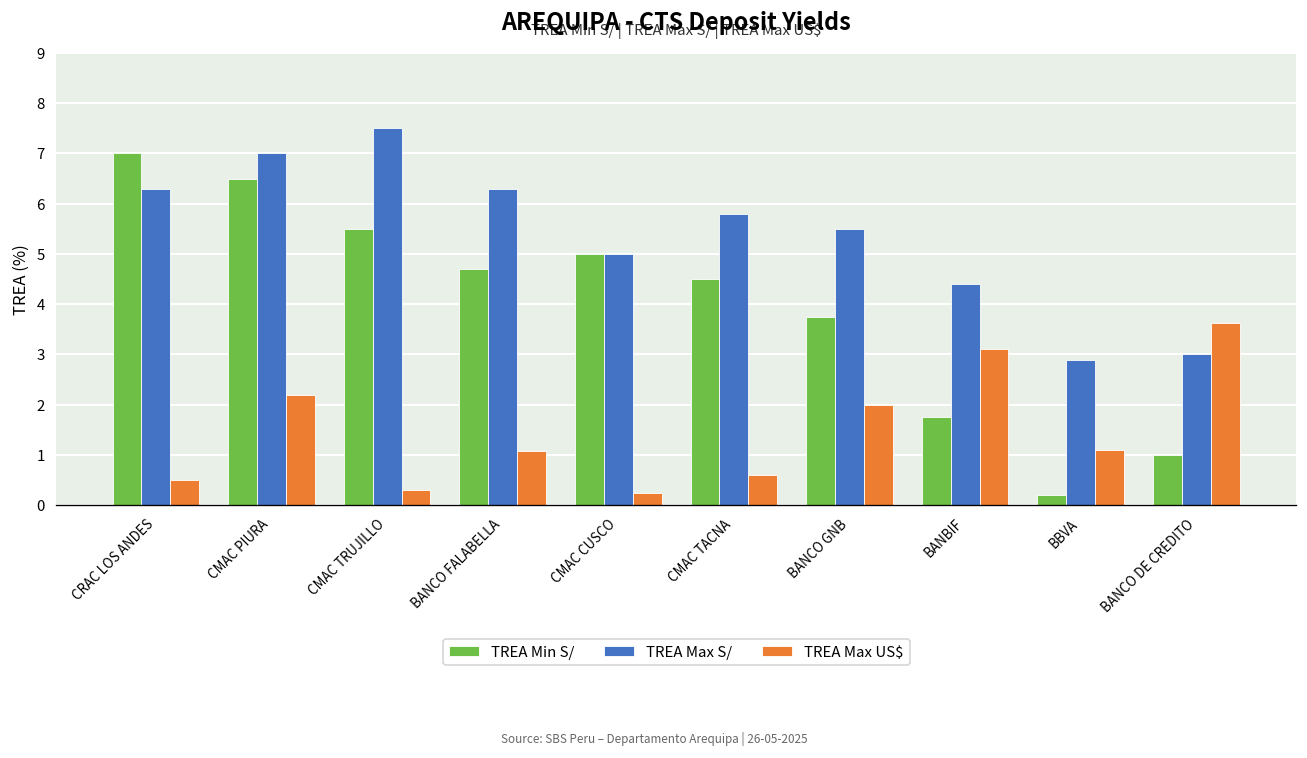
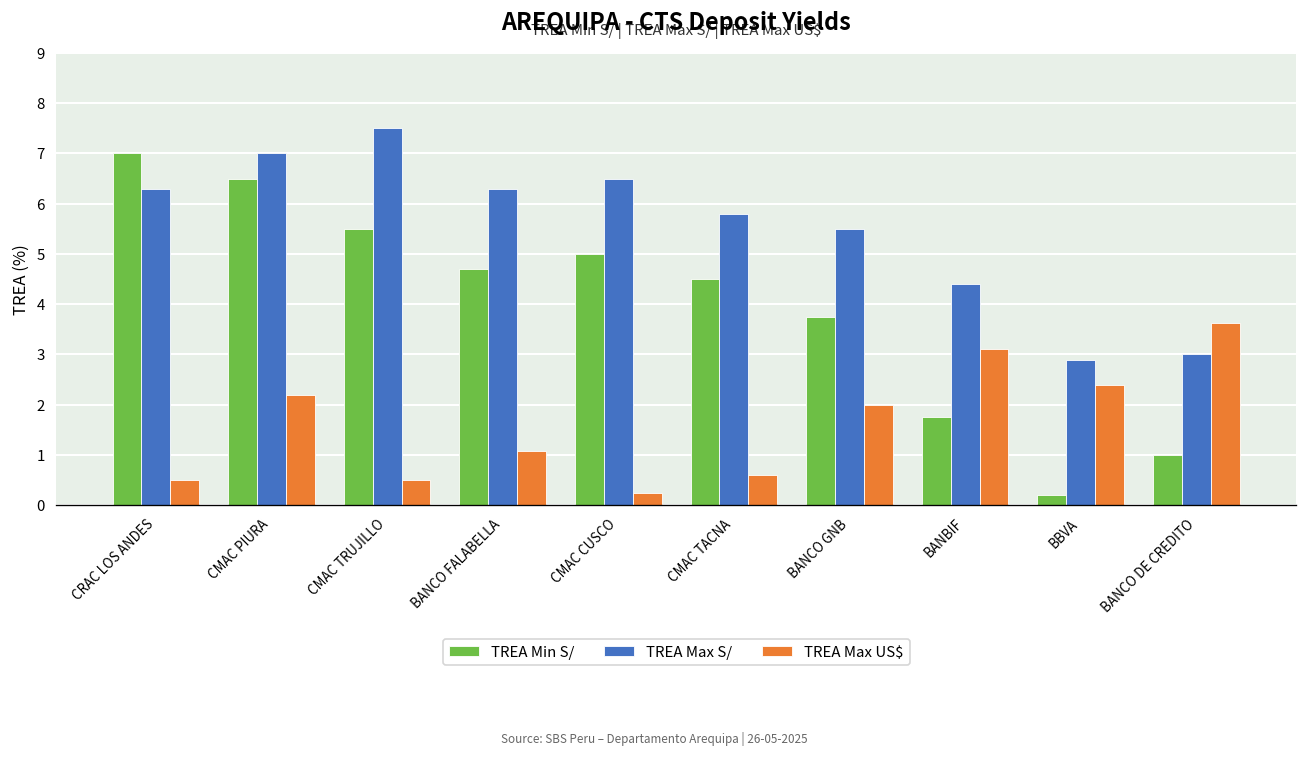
TREA Max US$, CMAC TRUJILLO: 0.3 -> 0.5
TREA Max S/, CMAC CUSCO: 5.0 -> 6.5
TREA Max US$, BBVA: 1.1 -> 2.4
